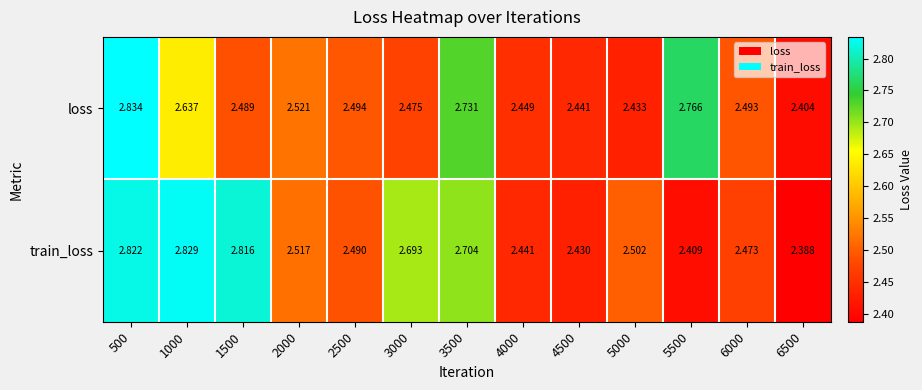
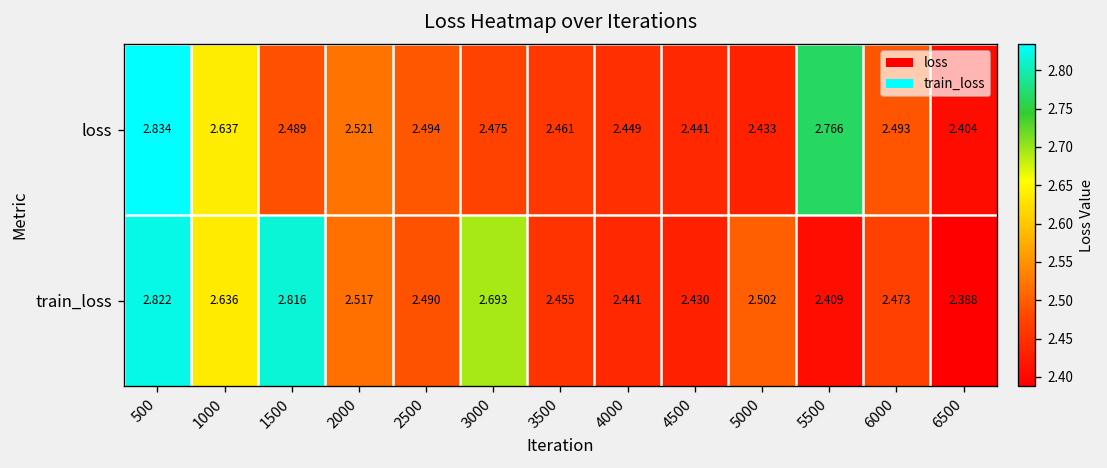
loss, 3500: 2.731 -> 2.461
train_loss, 1000: 2.829 -> 2.636
train_loss, 3500: 2.704 -> 2.455
